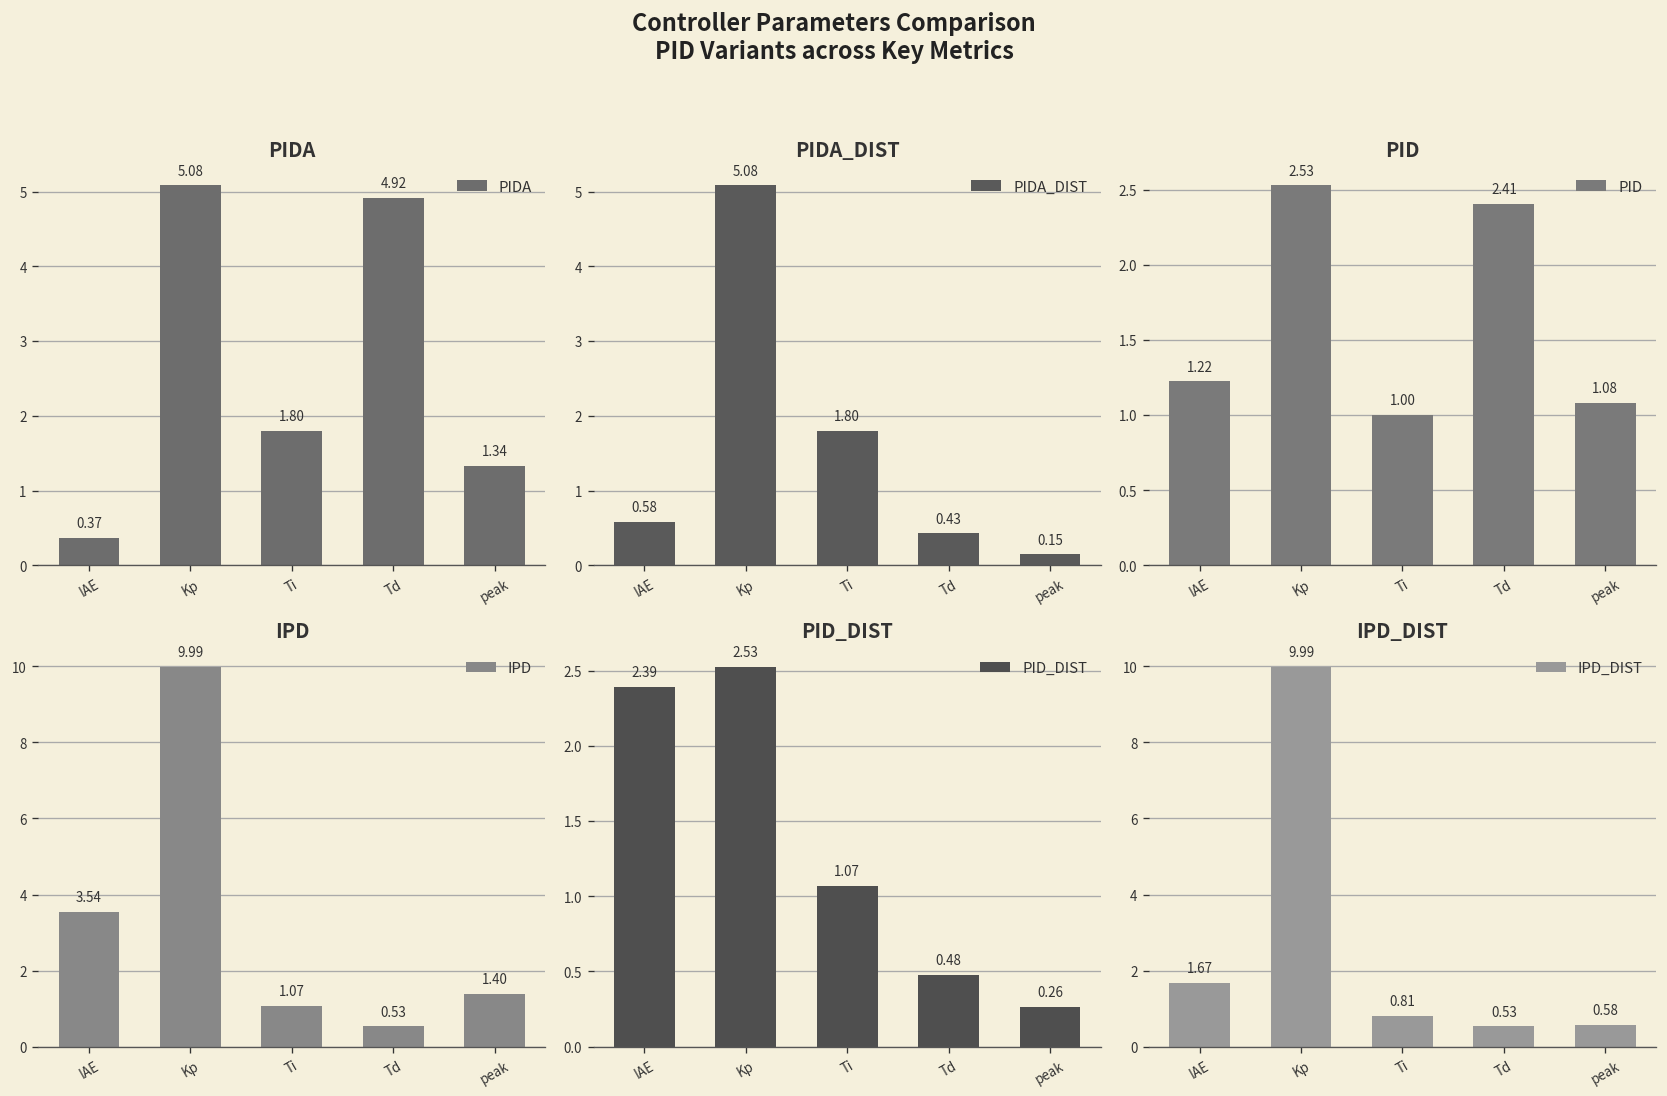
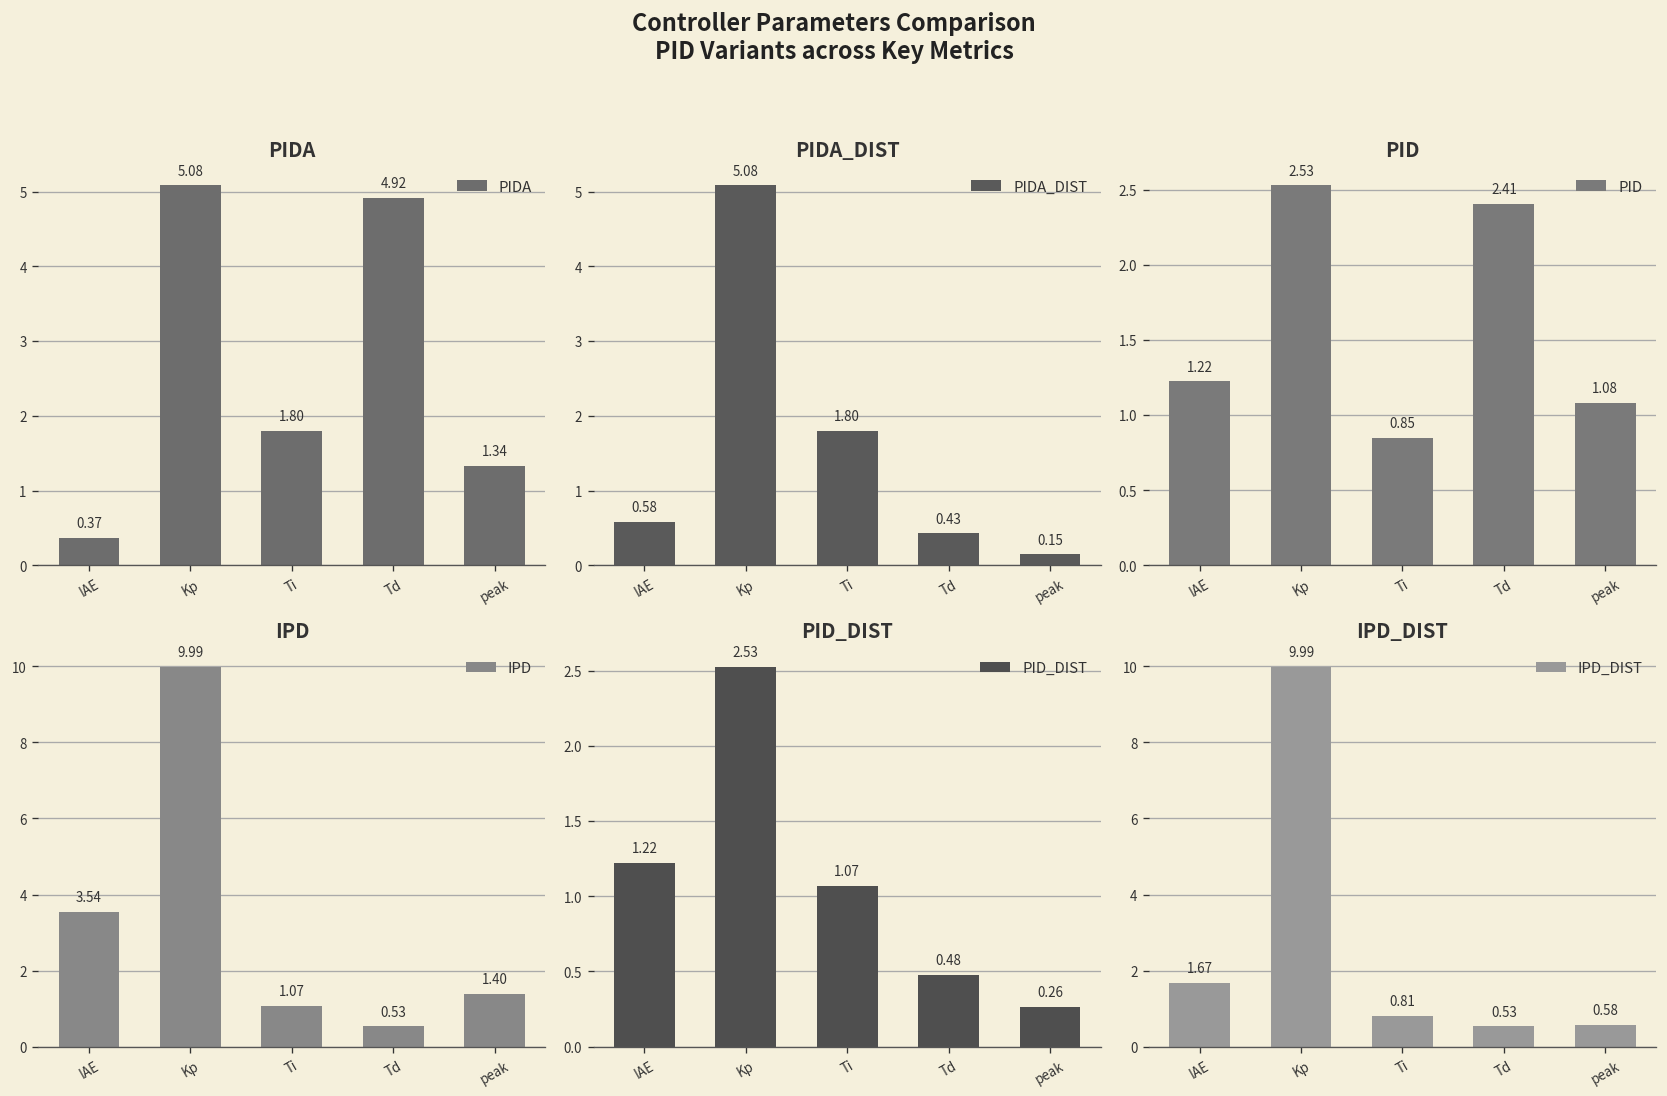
PID, Ti: 1.00 -> 0.85
PID_DIST, IAE: 2.39 -> 1.22
